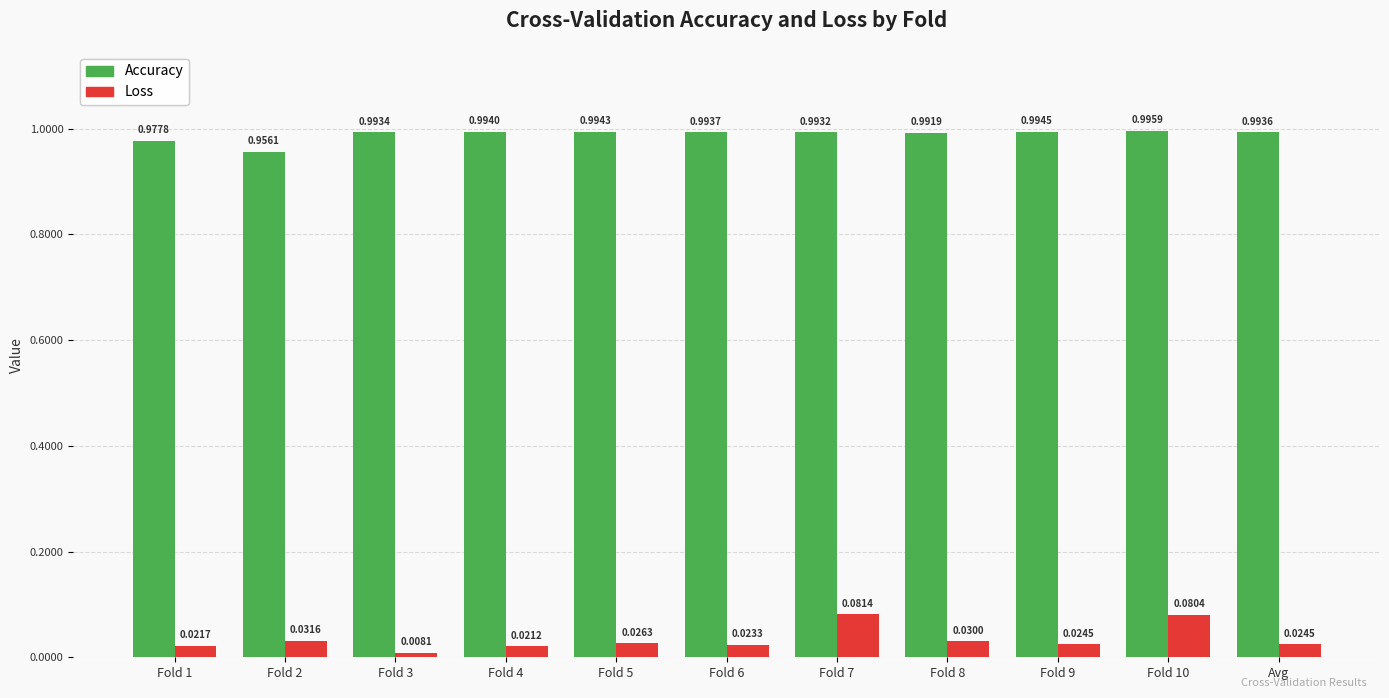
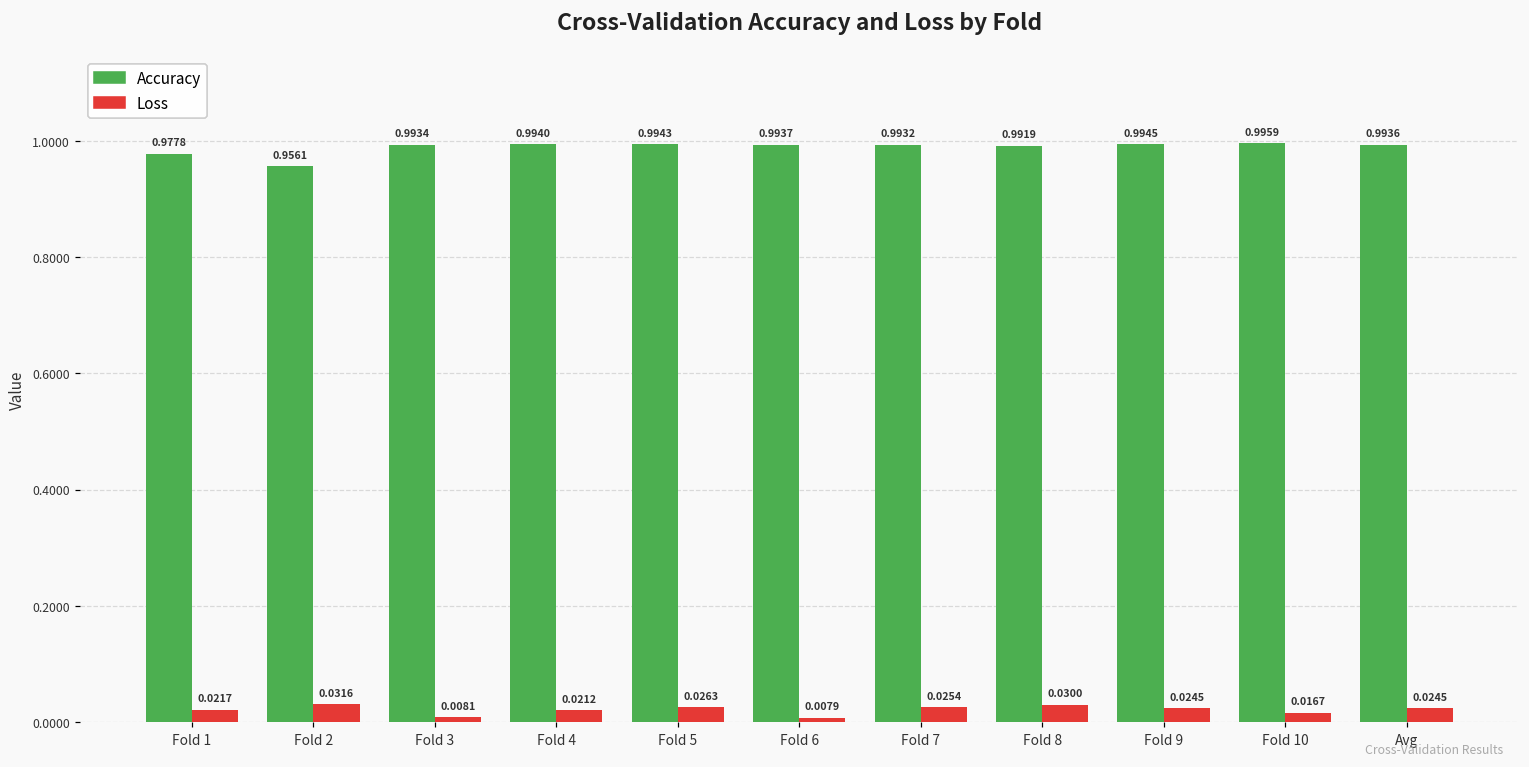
Loss, Fold 6: 0.0233 -> 0.0079
Loss, Fold 7: 0.0814 -> 0.0254
Loss, Fold 10: 0.0804 -> 0.0167
